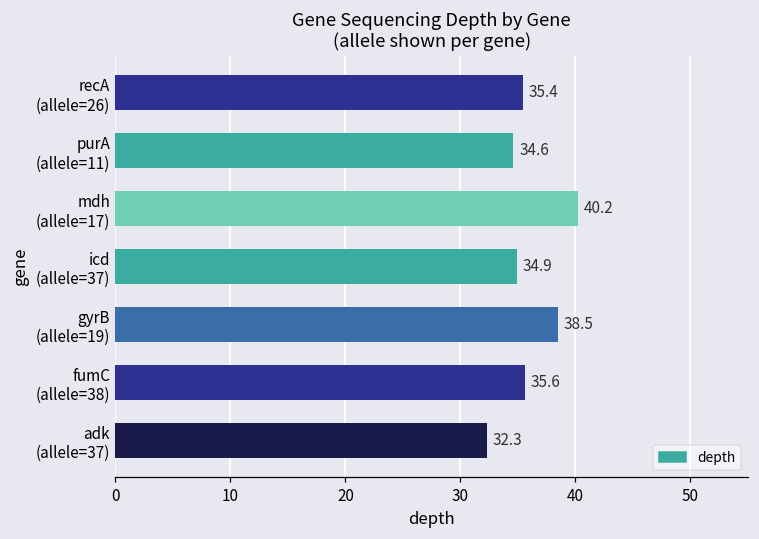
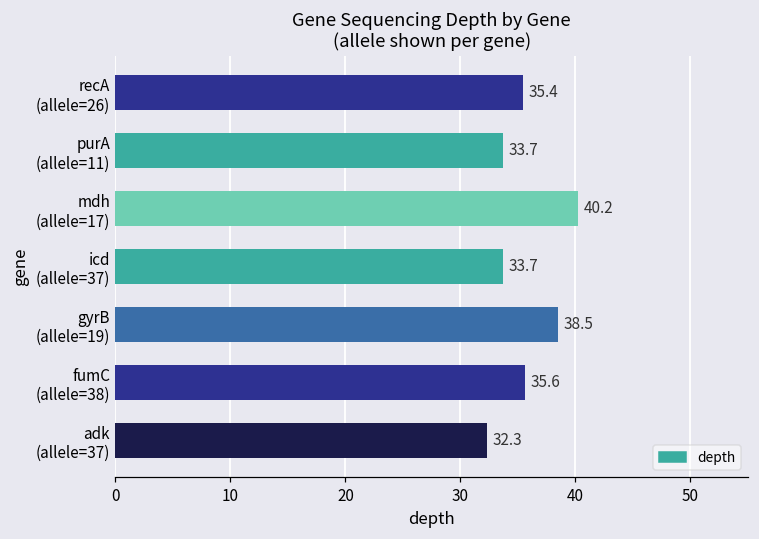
purA (allele=11): 34.6 -> 33.7
icd (allele=37): 34.9 -> 33.7
